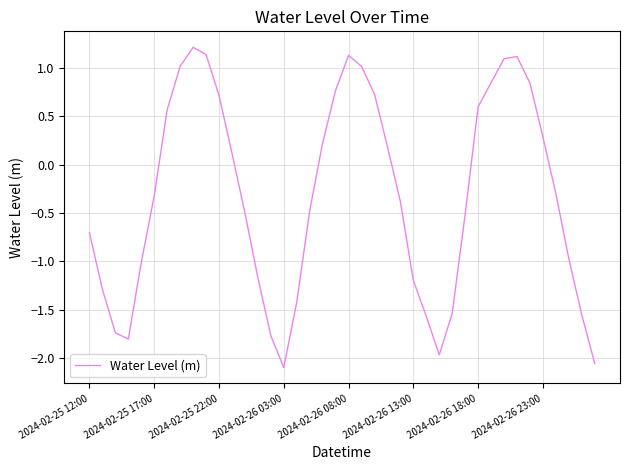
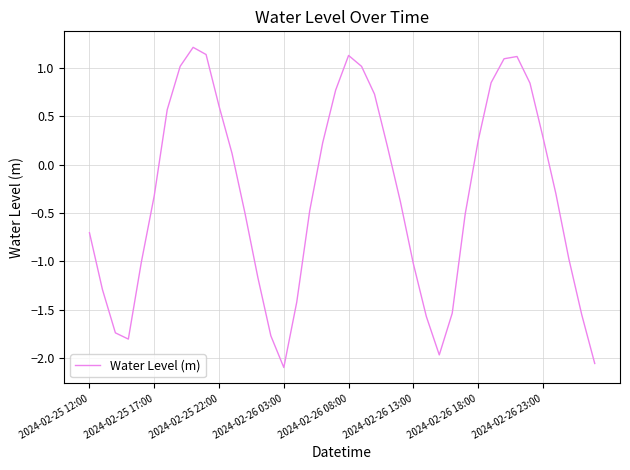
2024-02-25 22:00: 0.7 -> 0.6
2024-02-26 13:00: -1.2 -> -1.0
2024-02-26 18:00: 0.6 -> 0.2
